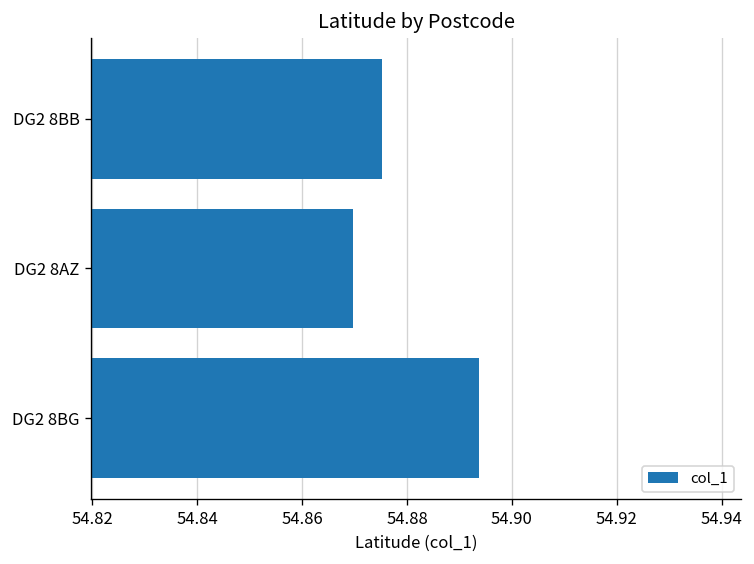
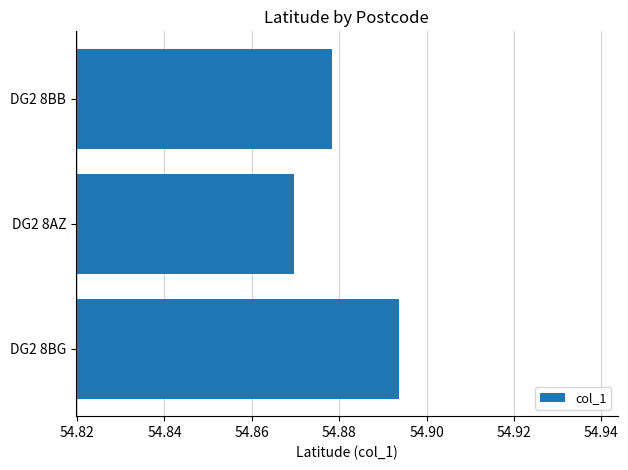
DG2 8BB: 54.875 -> 54.878
